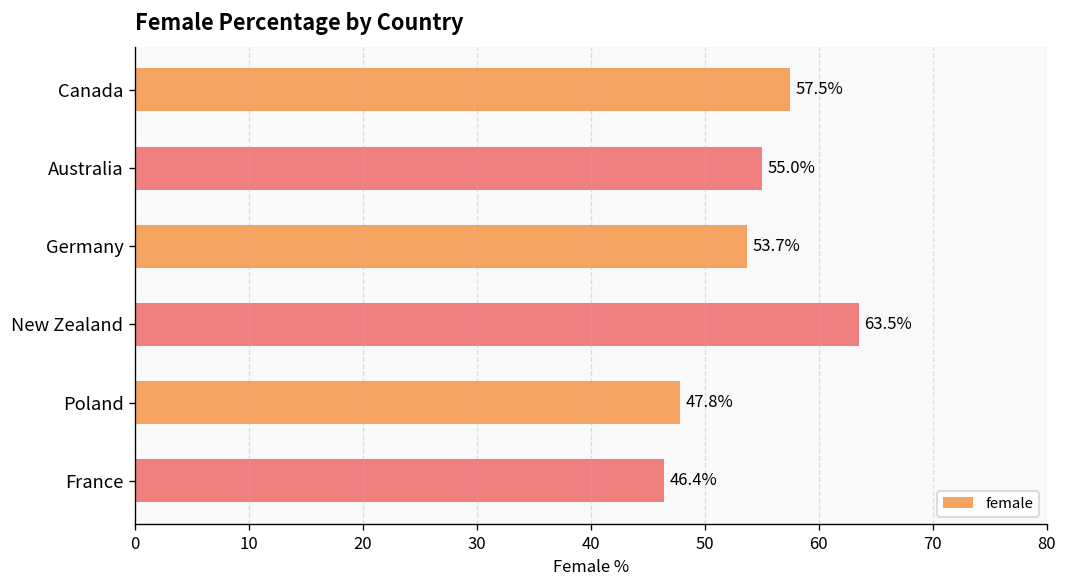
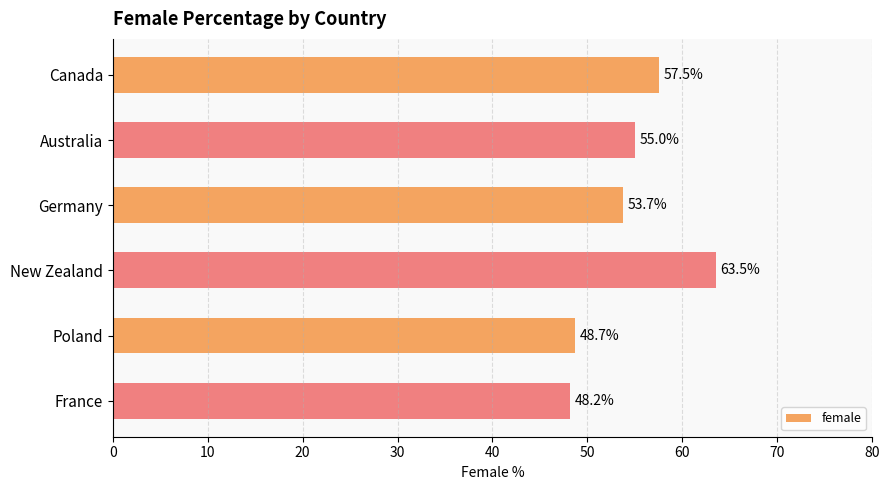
Poland: 47.8% -> 48.7%
France: 46.4% -> 48.2%
